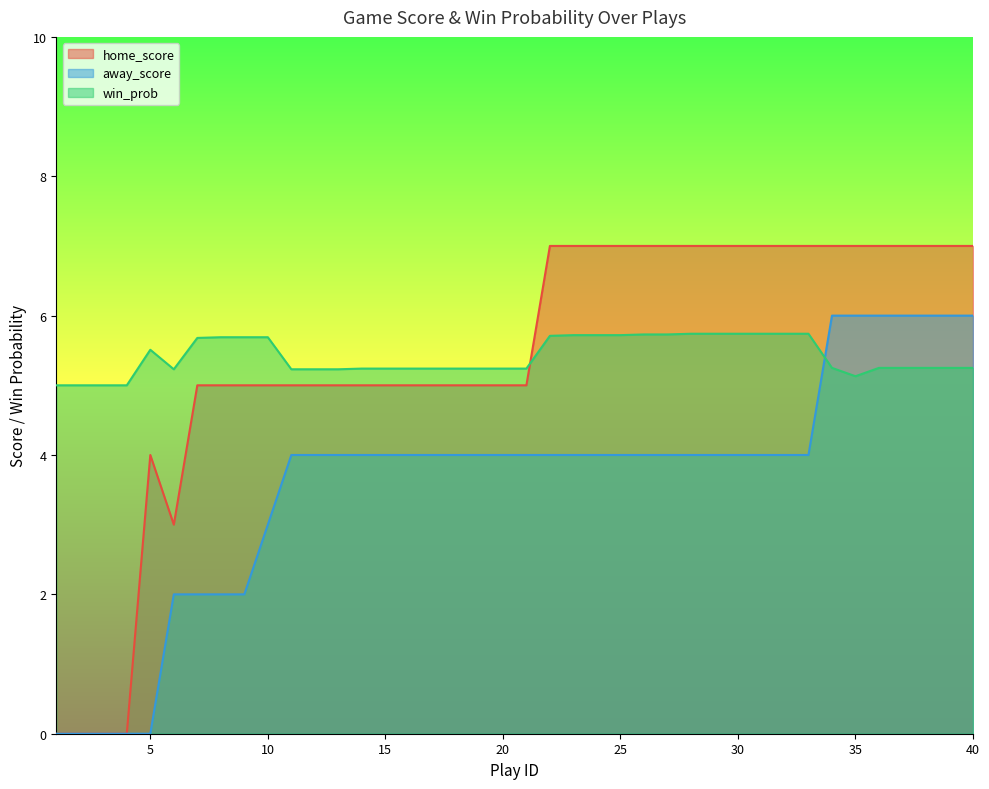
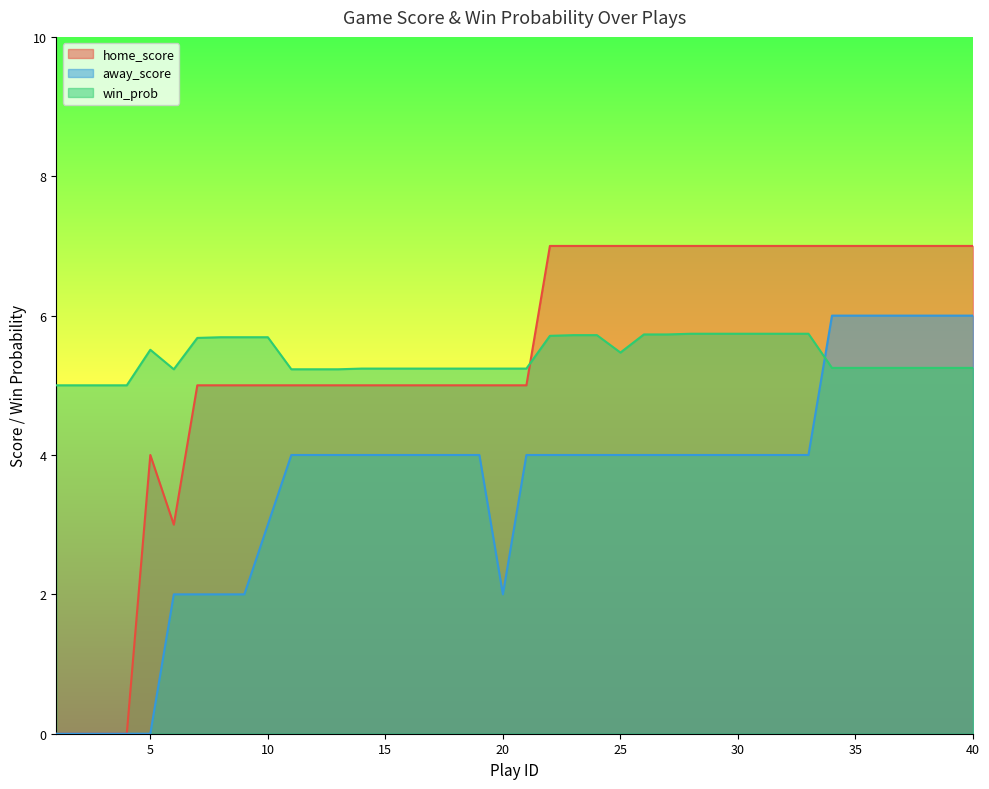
away_score, 20: 4 -> 2
win_prob, 25: 5.7 -> 5.5
win_prob, 35: 5.1 -> 5.3
